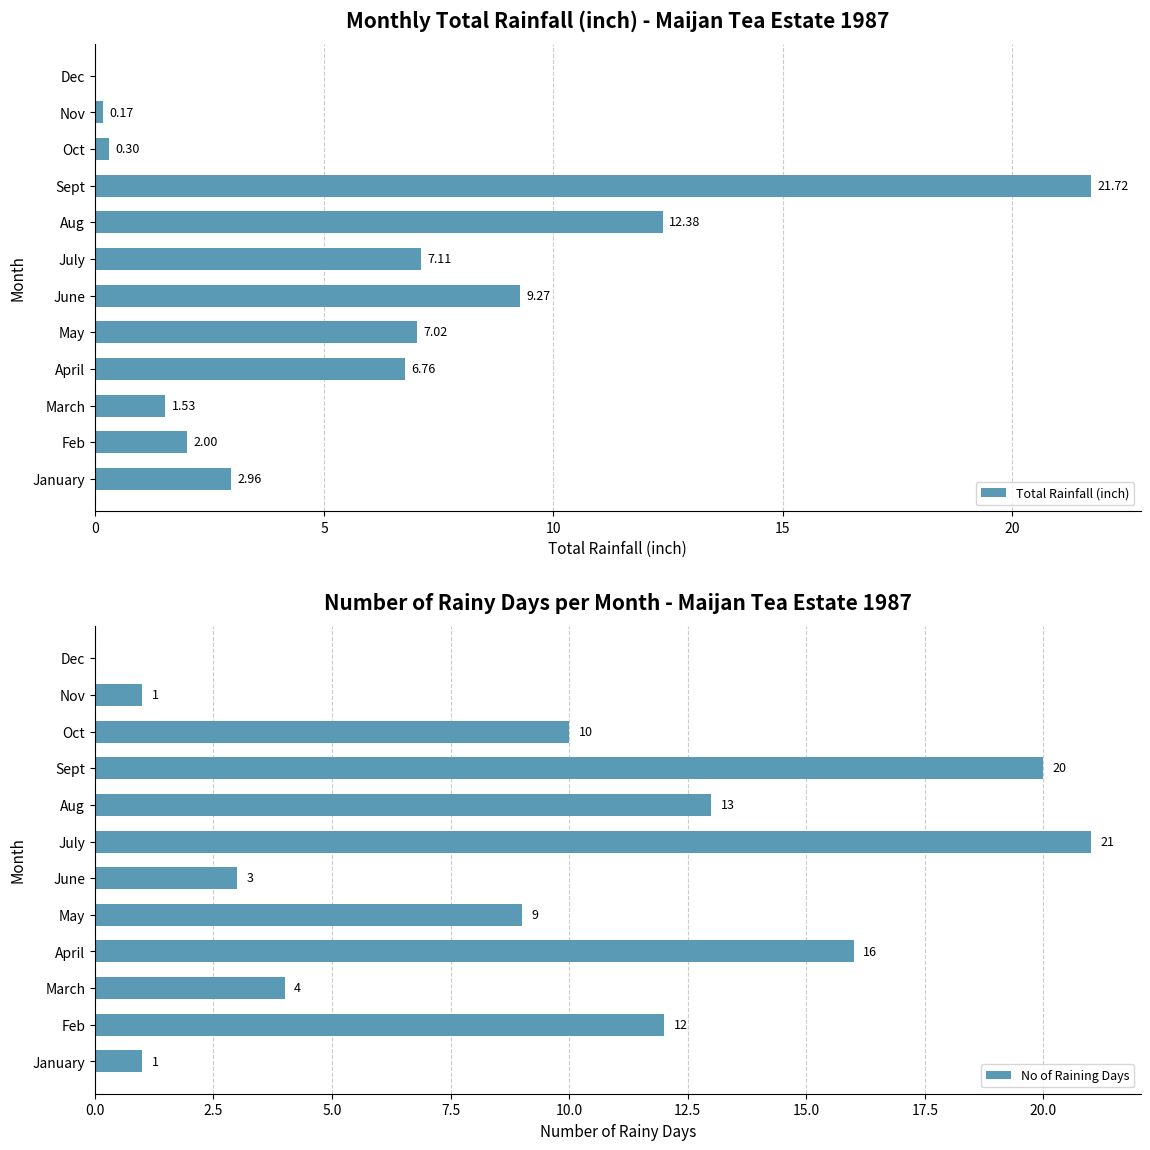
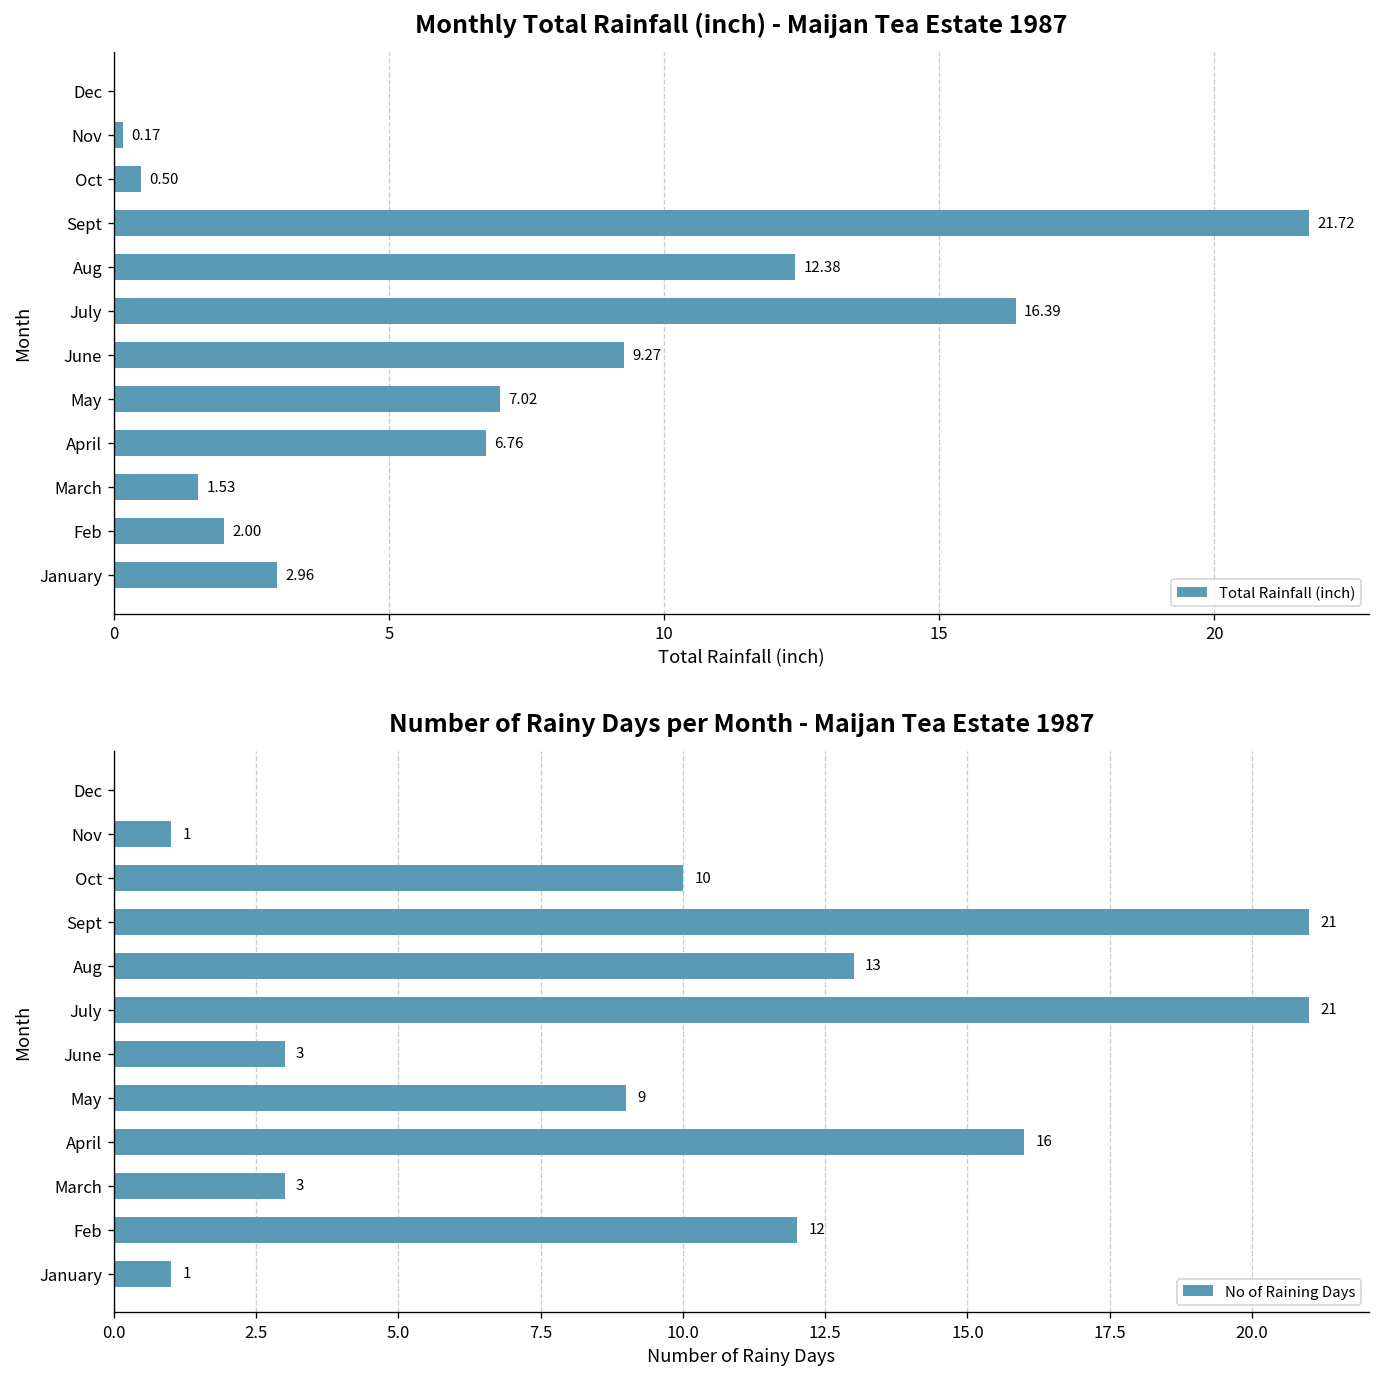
Monthly Total Rainfall (inch) - Maijan Tea Estate 1987, Oct: 0.30 -> 0.50
Monthly Total Rainfall (inch) - Maijan Tea Estate 1987, July: 7.11 -> 16.39
Number of Rainy Days per Month - Maijan Tea Estate 1987, Sept: 20 -> 21
Number of Rainy Days per Month - Maijan Tea Estate 1987, March: 4 -> 3
